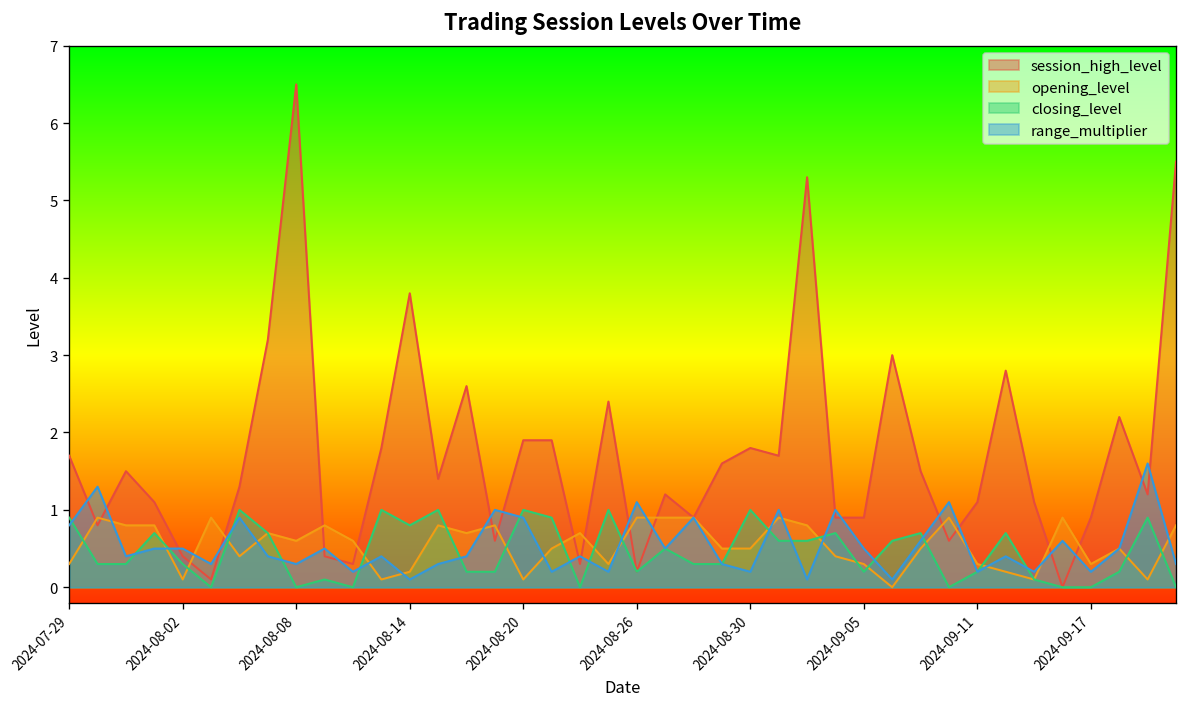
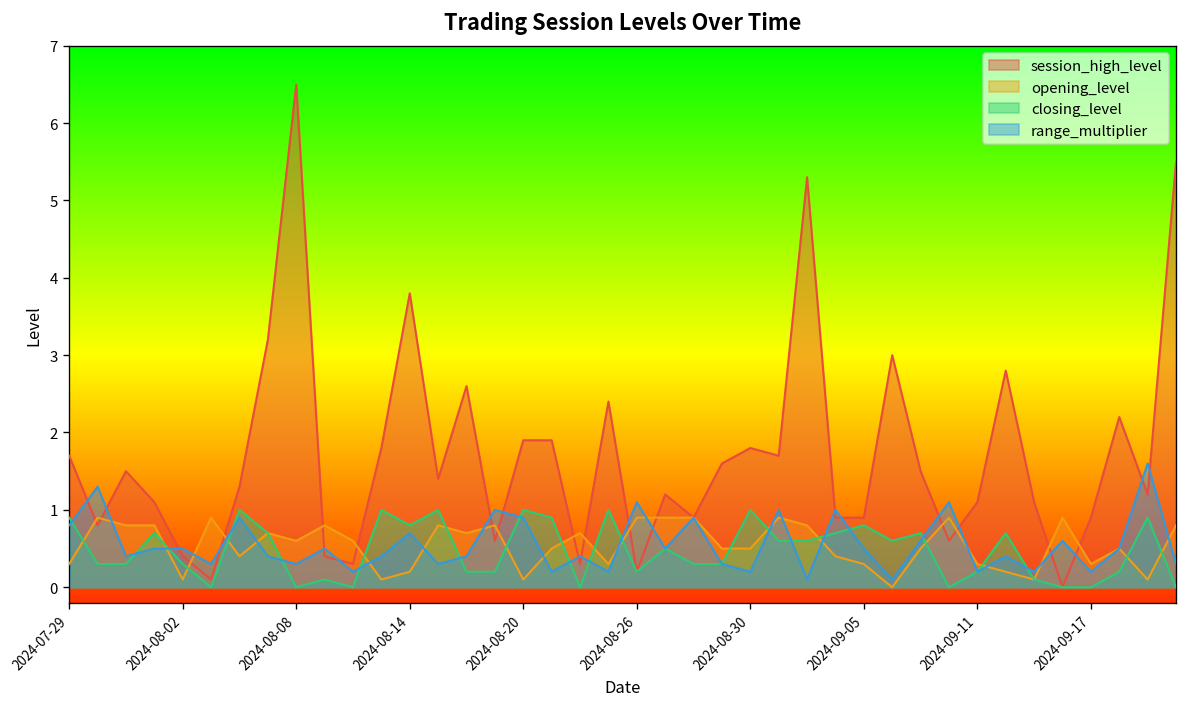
range_multiplier, 2024-08-14: 0.1 -> 0.7
closing_level, 2024-09-05: 0.2 -> 0.8
